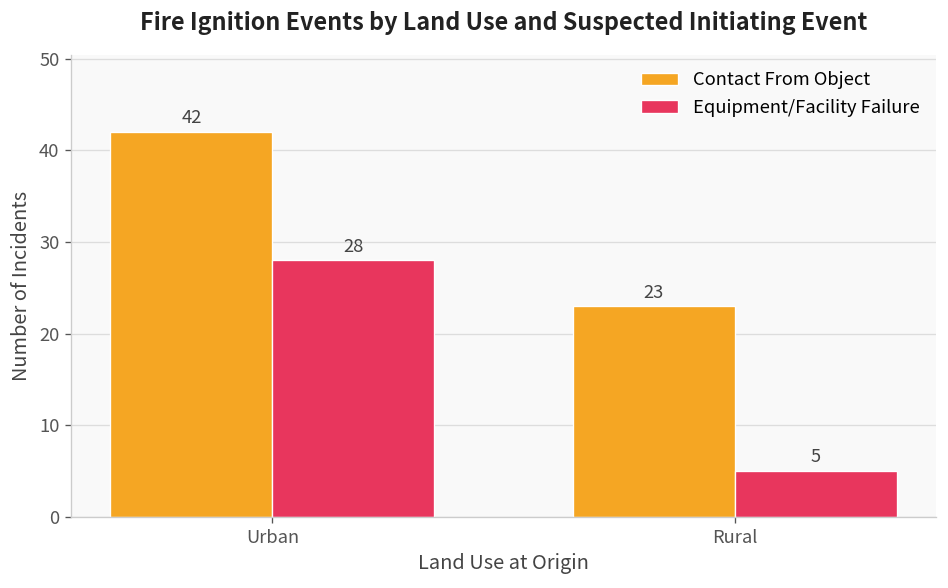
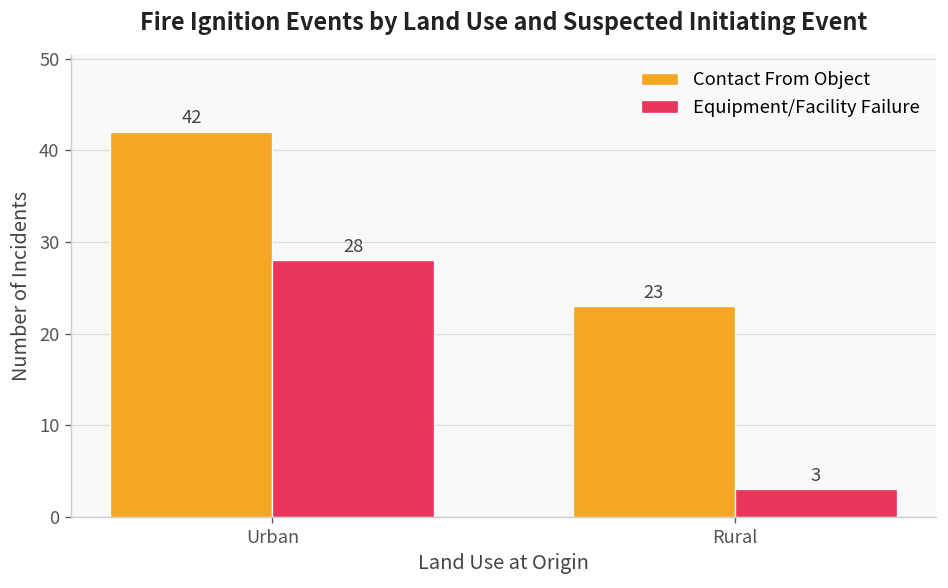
Equipment/Facility Failure, Rural: 5 -> 3
